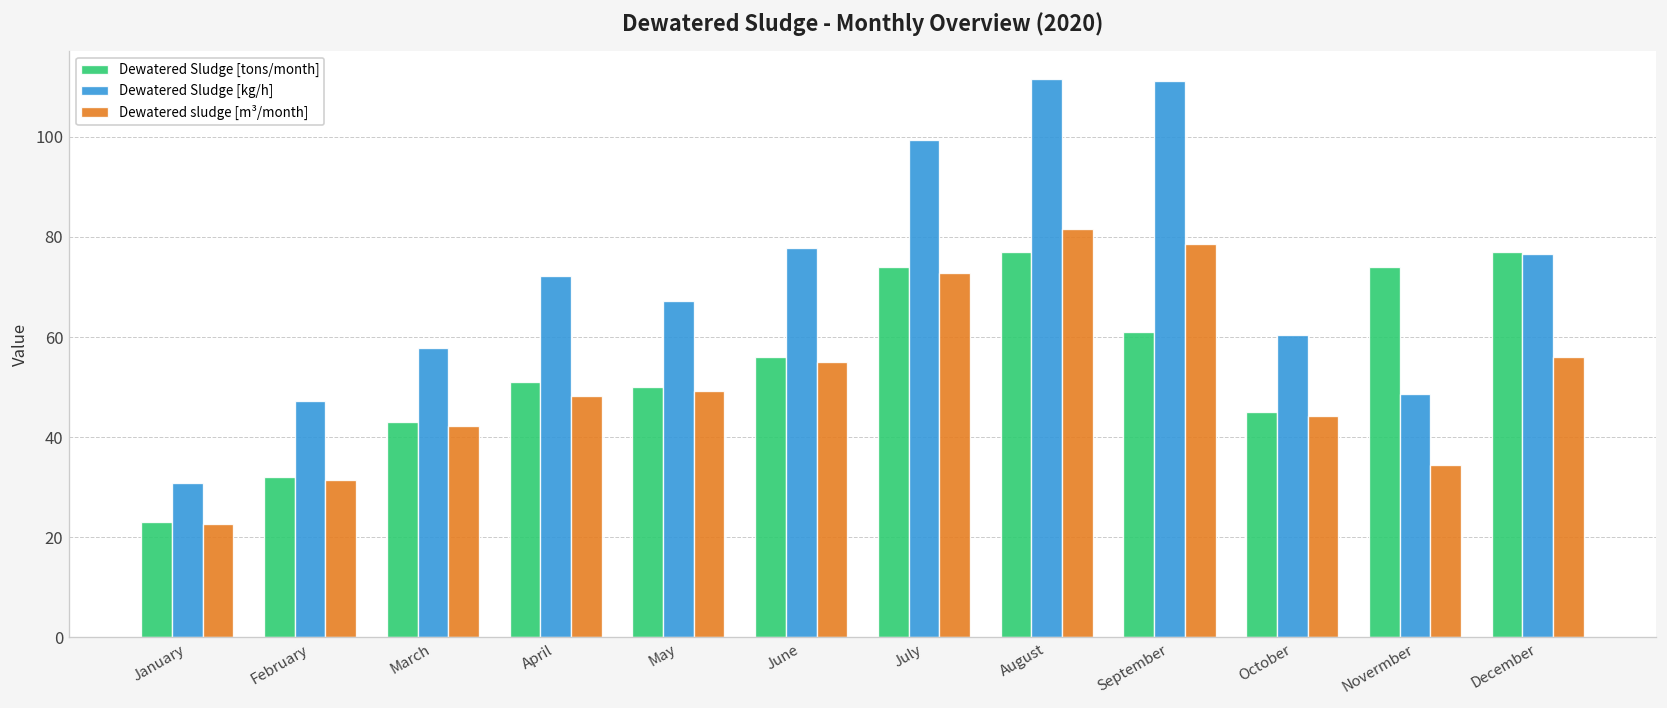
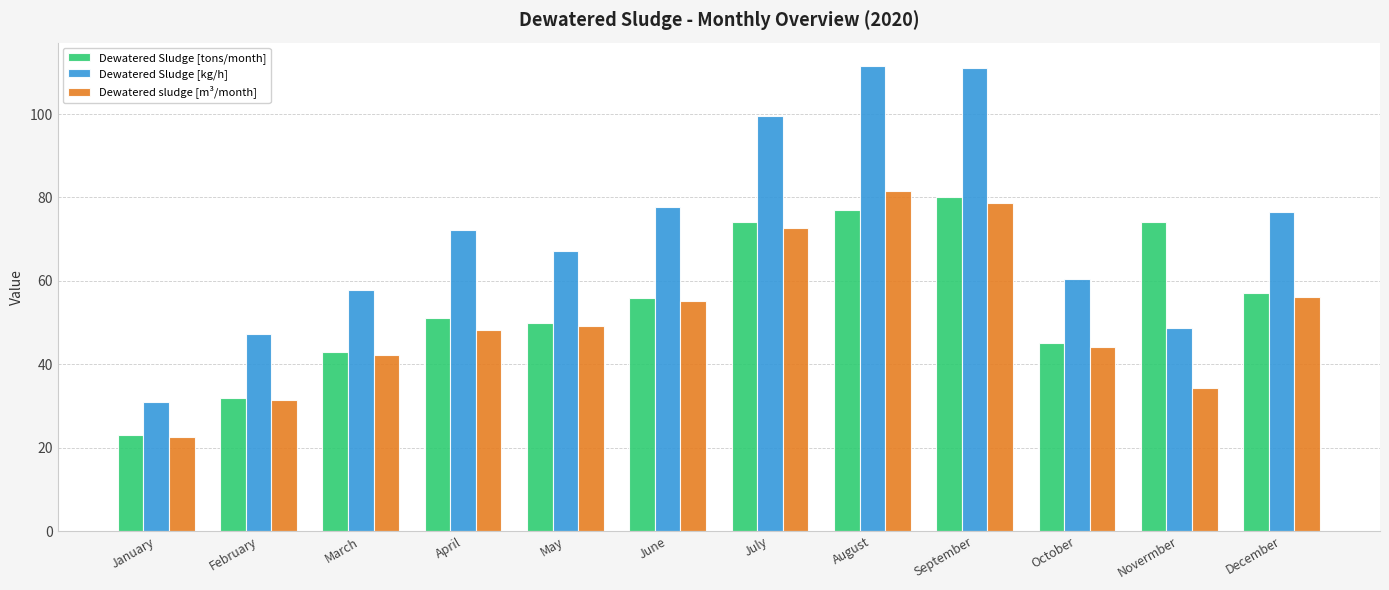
Dewatered Sludge [tons/month], September: 61 -> 80
Dewatered Sludge [tons/month], December: 77 -> 57
